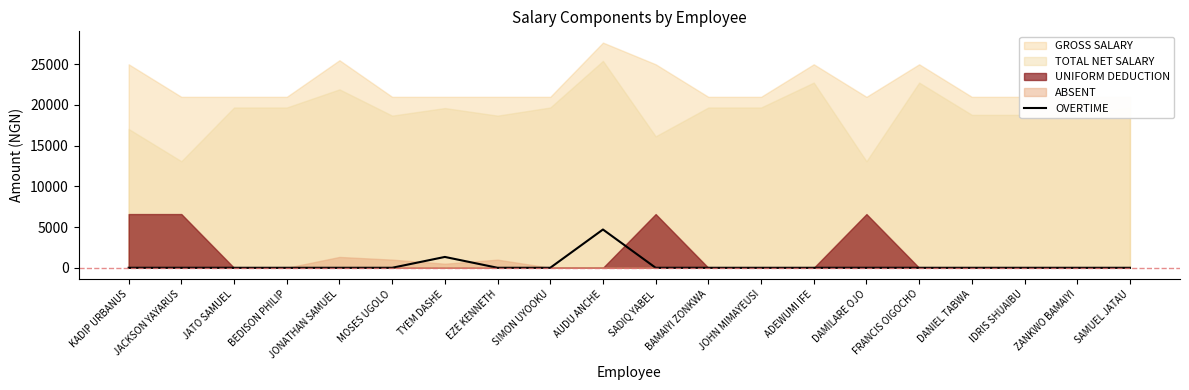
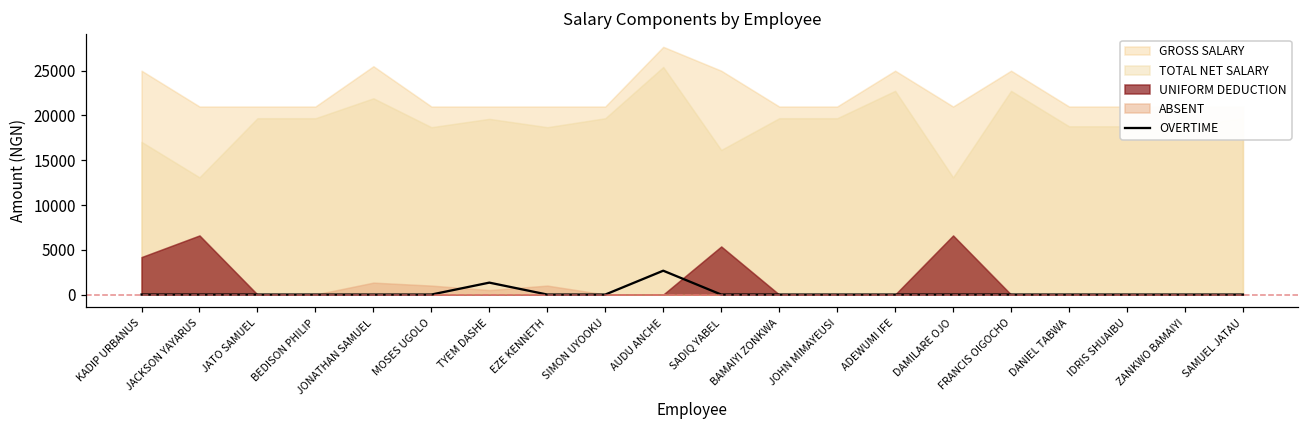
UNIFORM DEDUCTION, KADIP URBANUS: 7000 -> 4000
OVERTIME, AUDU ANCHE: 5000 -> 3000
UNIFORM DEDUCTION, SADIQ YABEL: 7000 -> 5000
